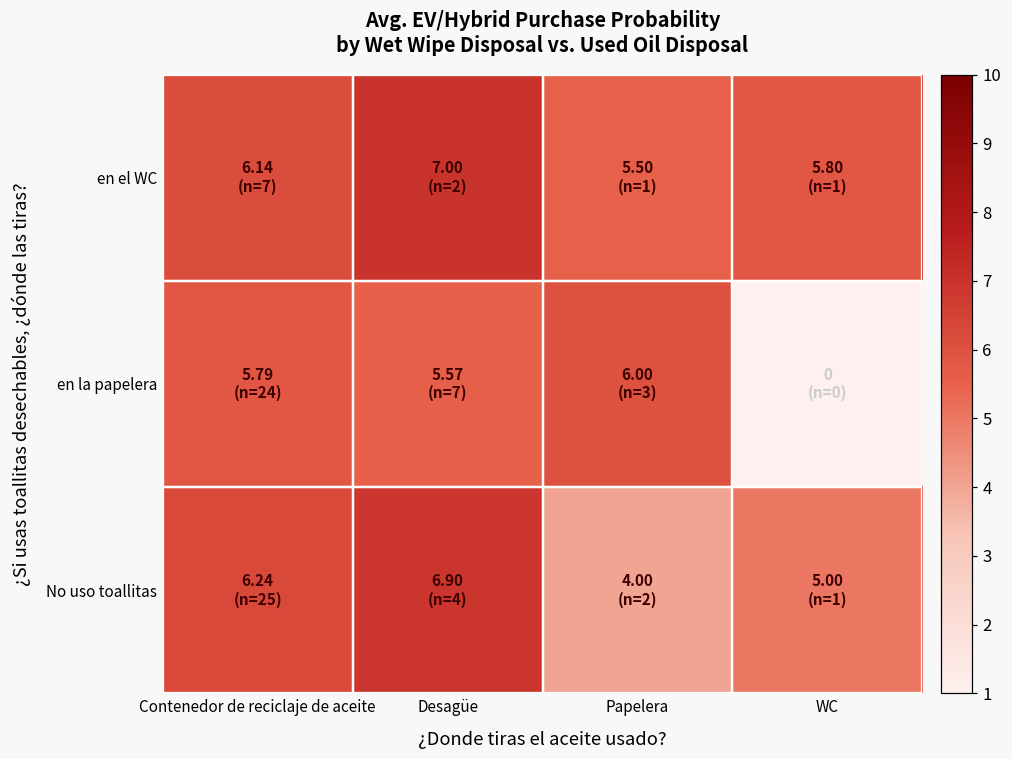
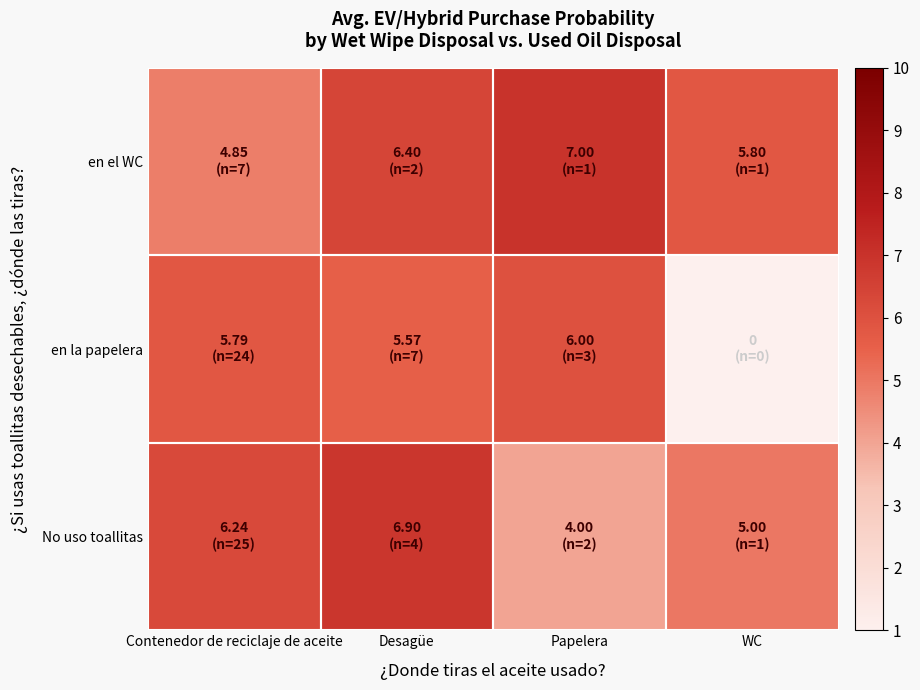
en el WC, Contenedor de reciclaje de aceite: 6.14 -> 4.85
en el WC, Desagüe: 7.00 -> 6.40
en el WC, Papelera: 5.50 -> 7.00
